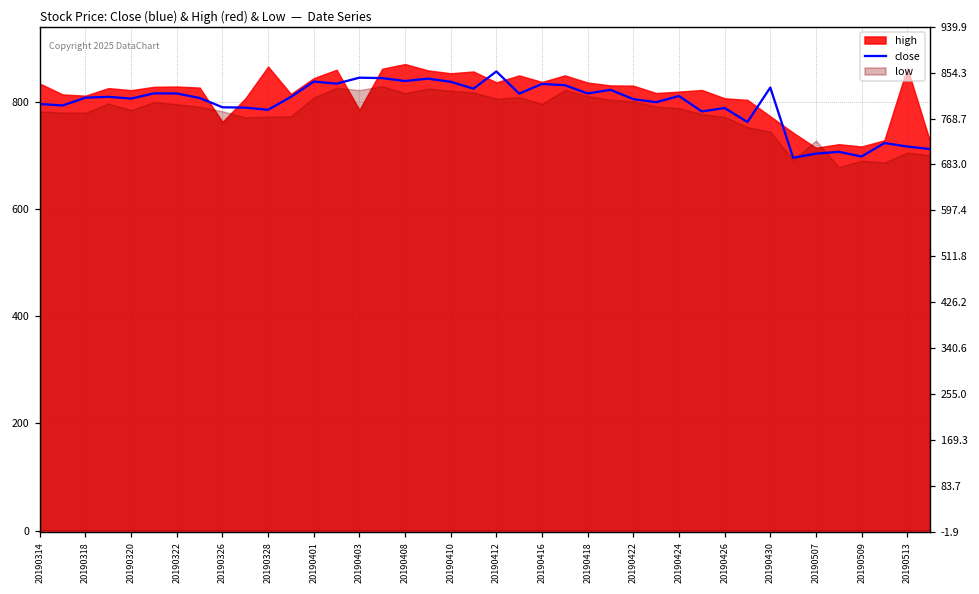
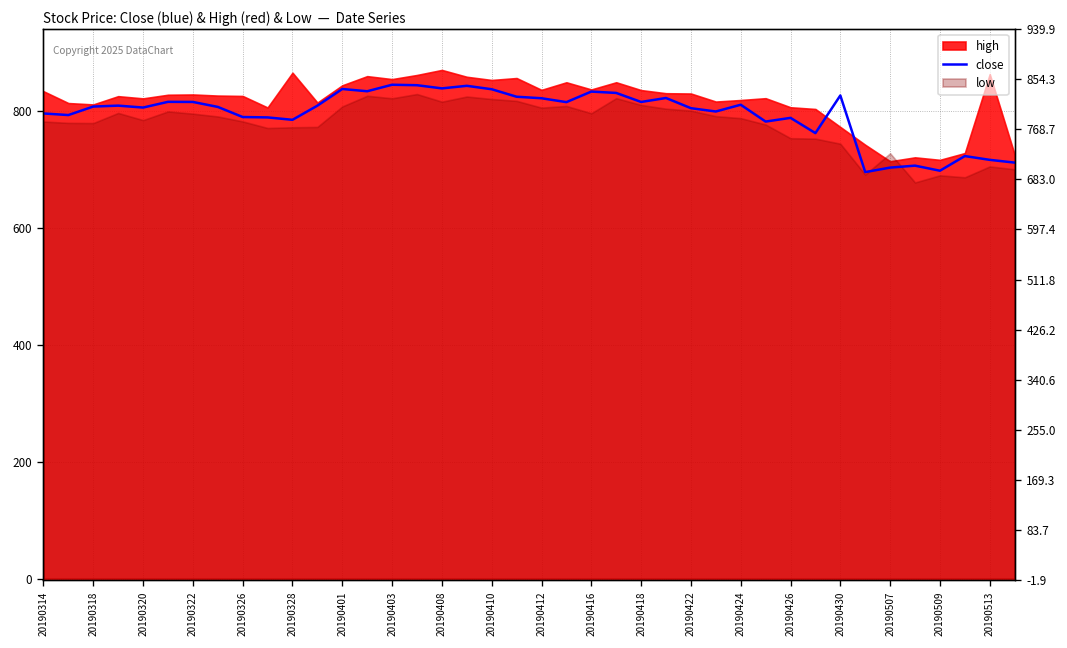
high, 20190326: 760 -> 830
high, 20190403: 780 -> 850
close, 20190412: 860 -> 820
low, 20190426: 770 -> 750
